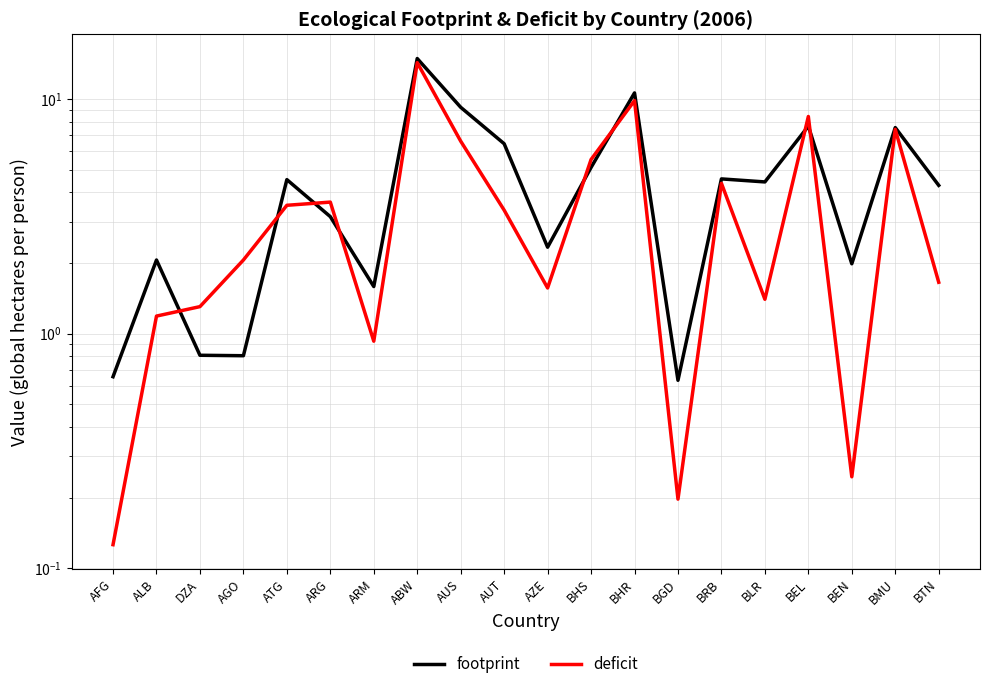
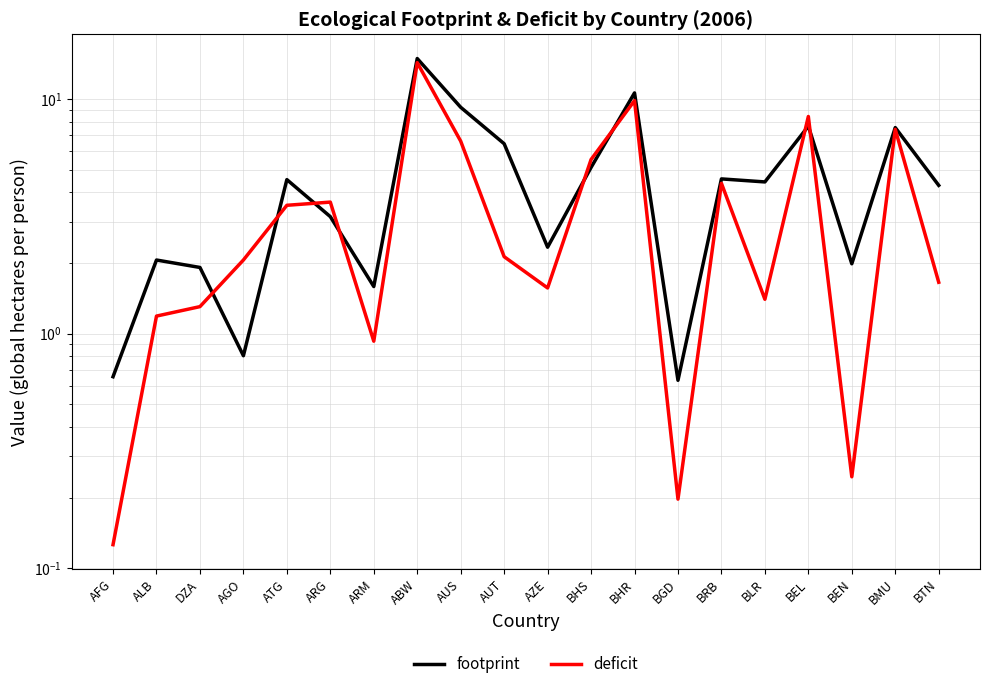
footprint, DZA: 0.81 -> 1.9
deficit, AUT: 3.4 -> 2.1
